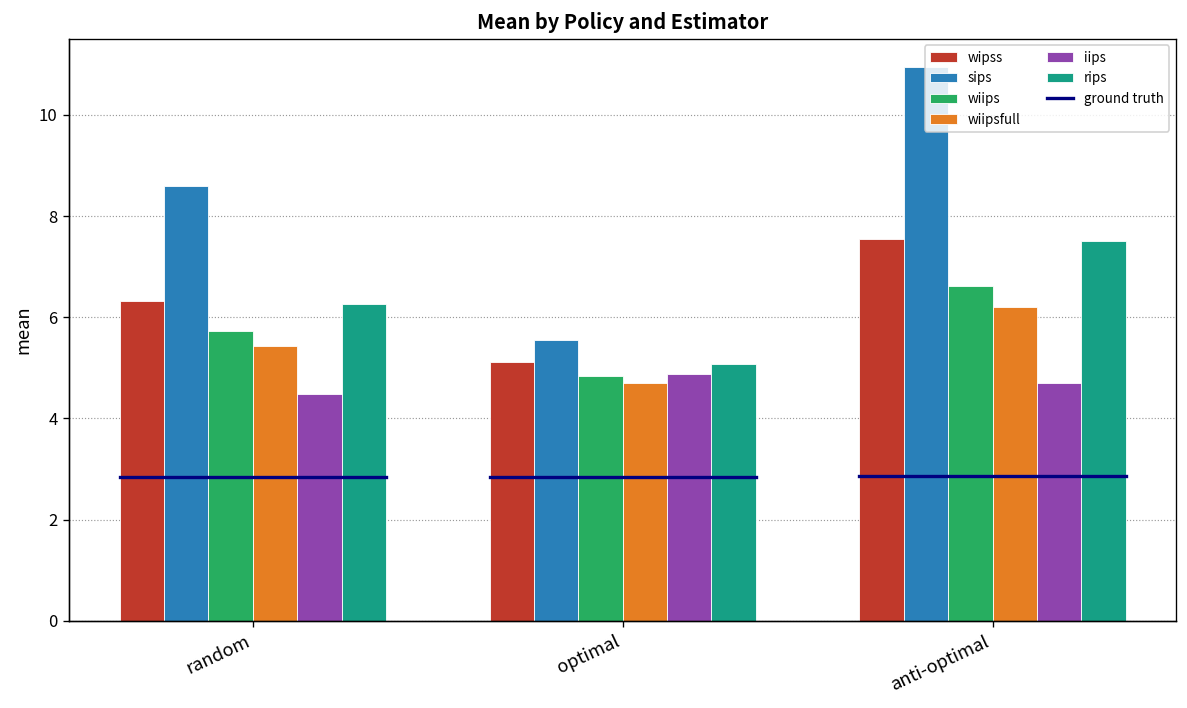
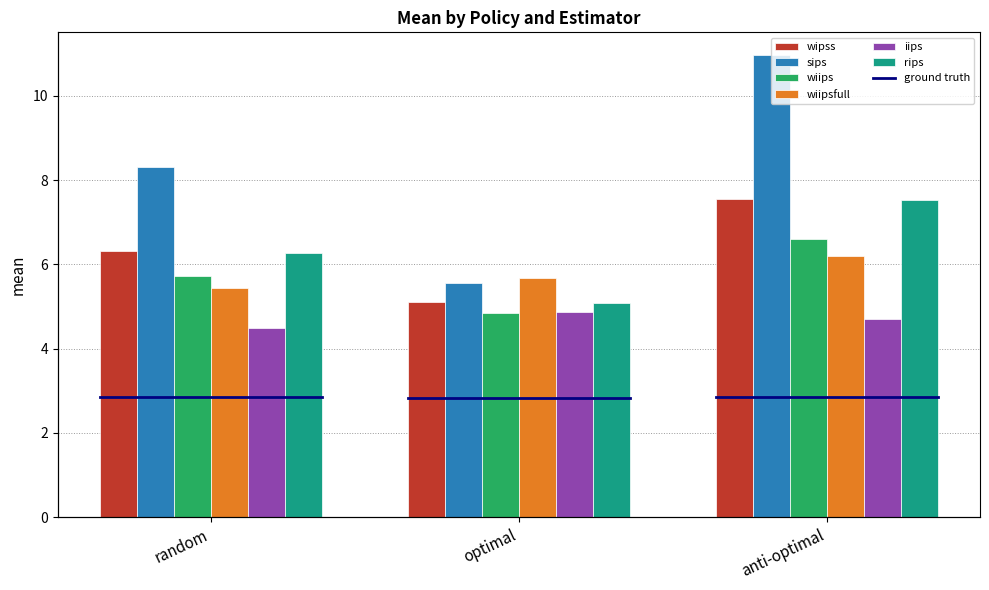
sips, random: 8.6 -> 8.3
wiipsfull, optimal: 4.7 -> 5.7
